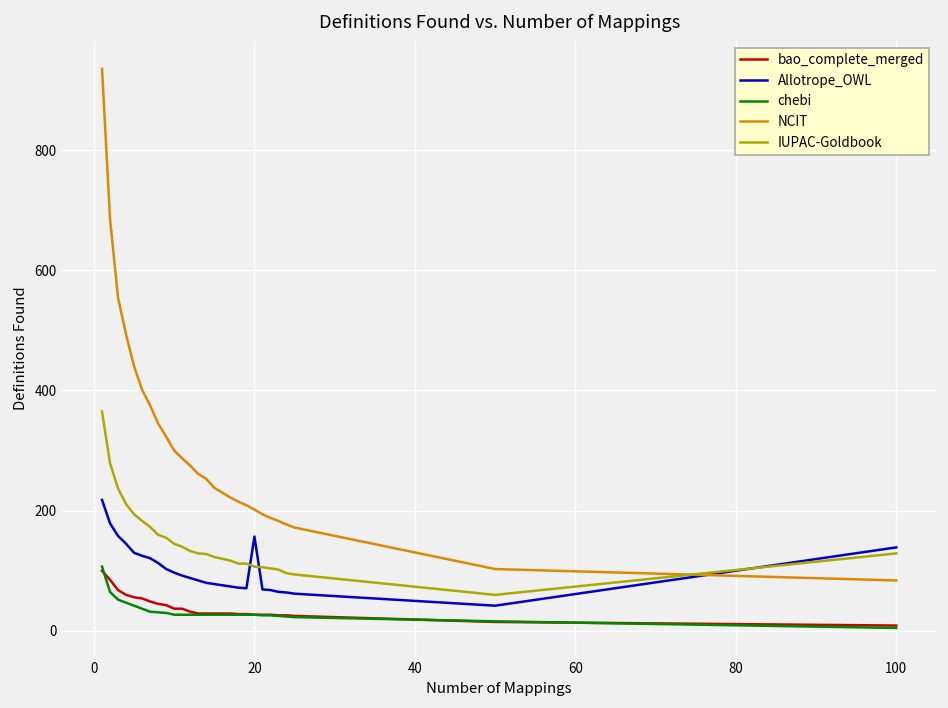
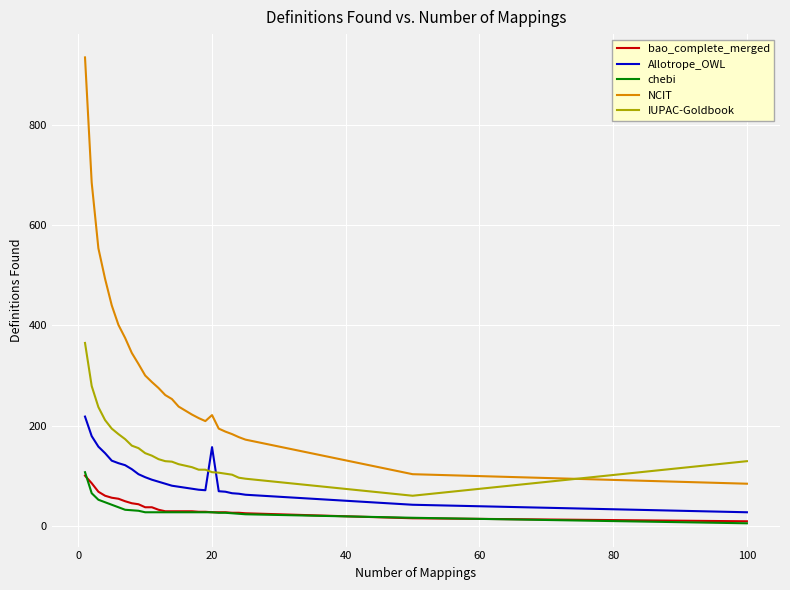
NCIT, 20: 200 -> 220
Allotrope_OWL, 100: 140 -> 30
